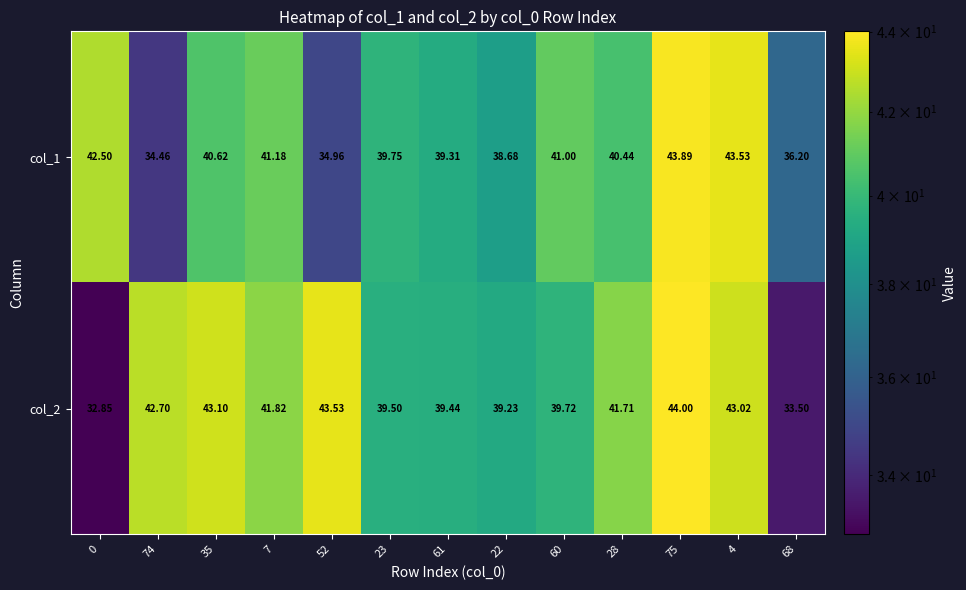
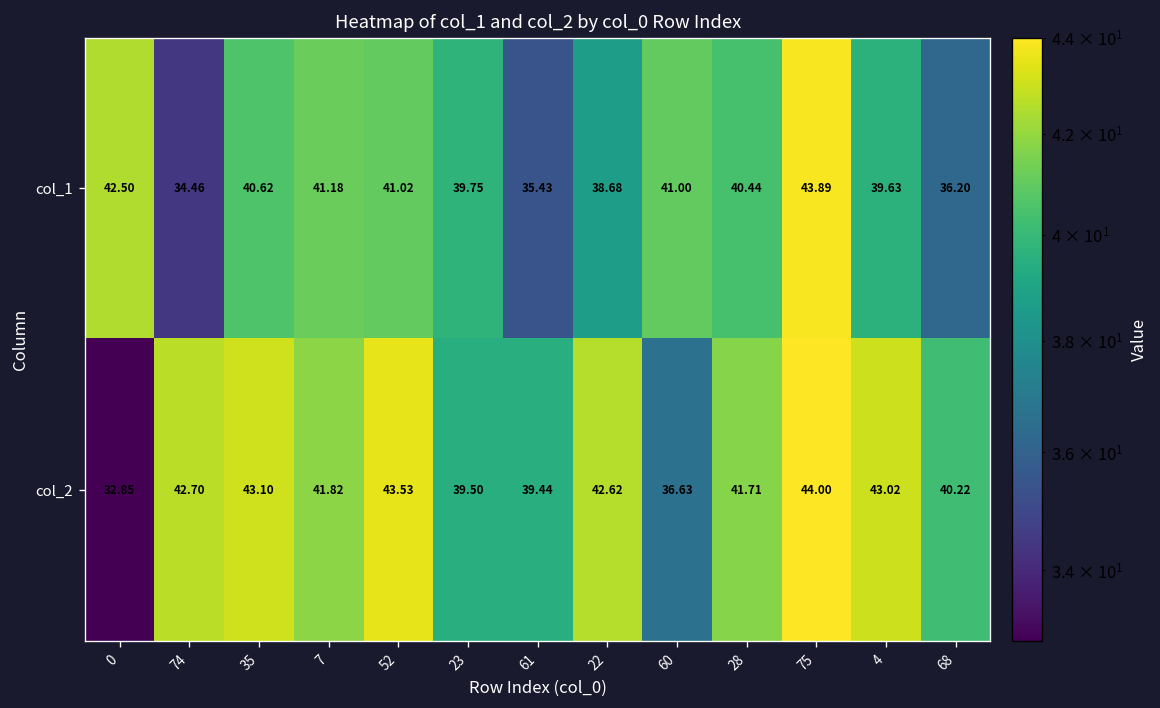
col_1, 52: 34.96 -> 41.02
col_1, 61: 39.31 -> 35.43
col_1, 4: 43.53 -> 39.63
col_2, 22: 39.23 -> 42.62
col_2, 60: 39.72 -> 36.63
col_2, 68: 33.50 -> 40.22
